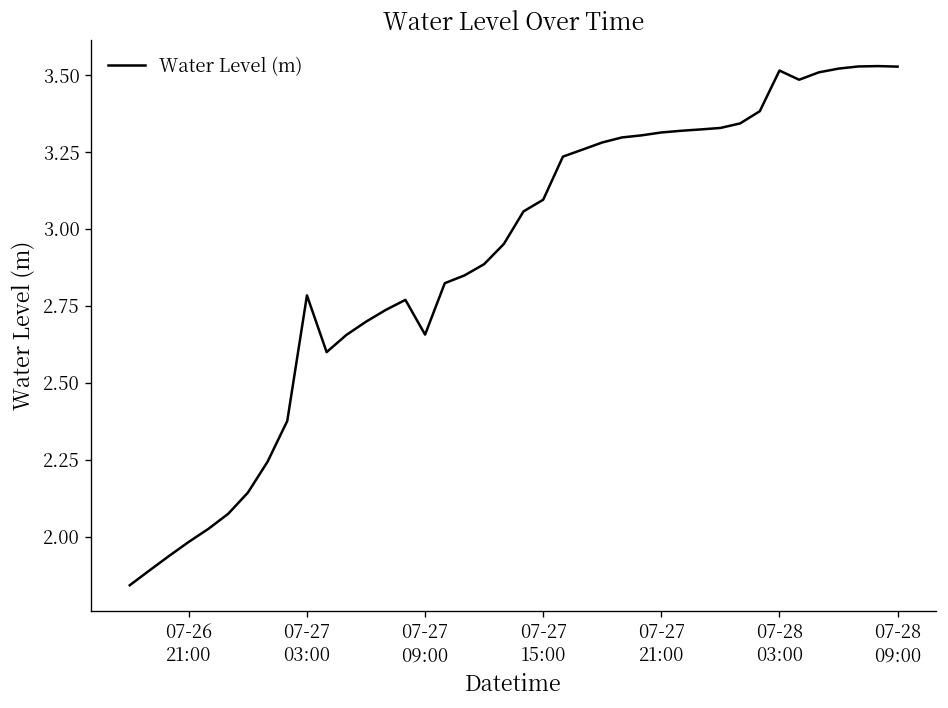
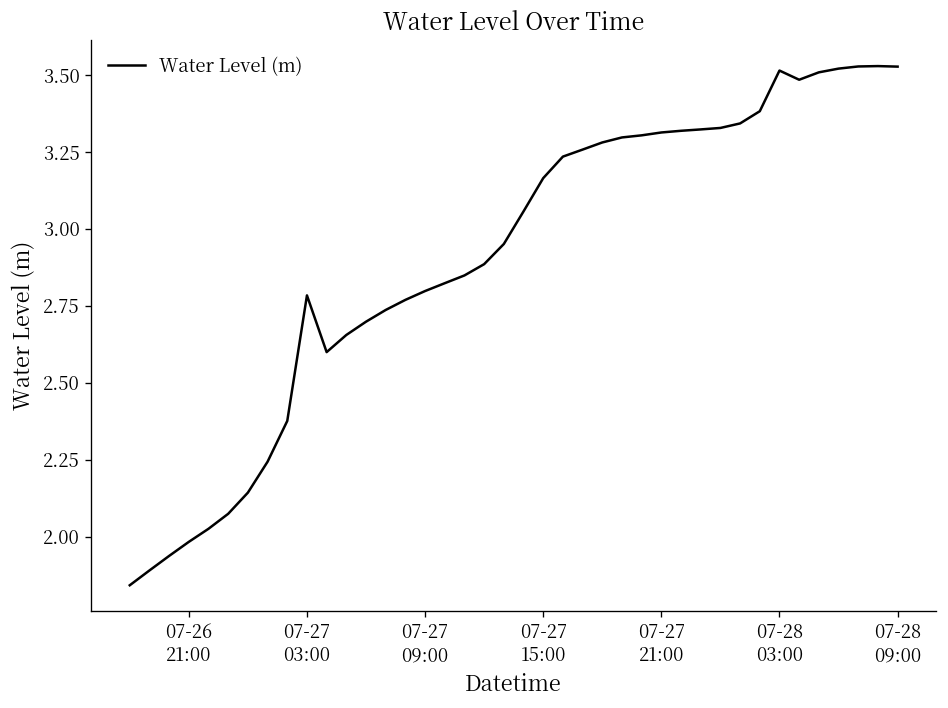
07-27 09:00: 2.66 -> 2.80
07-27 15:00: 3.09 -> 3.17
